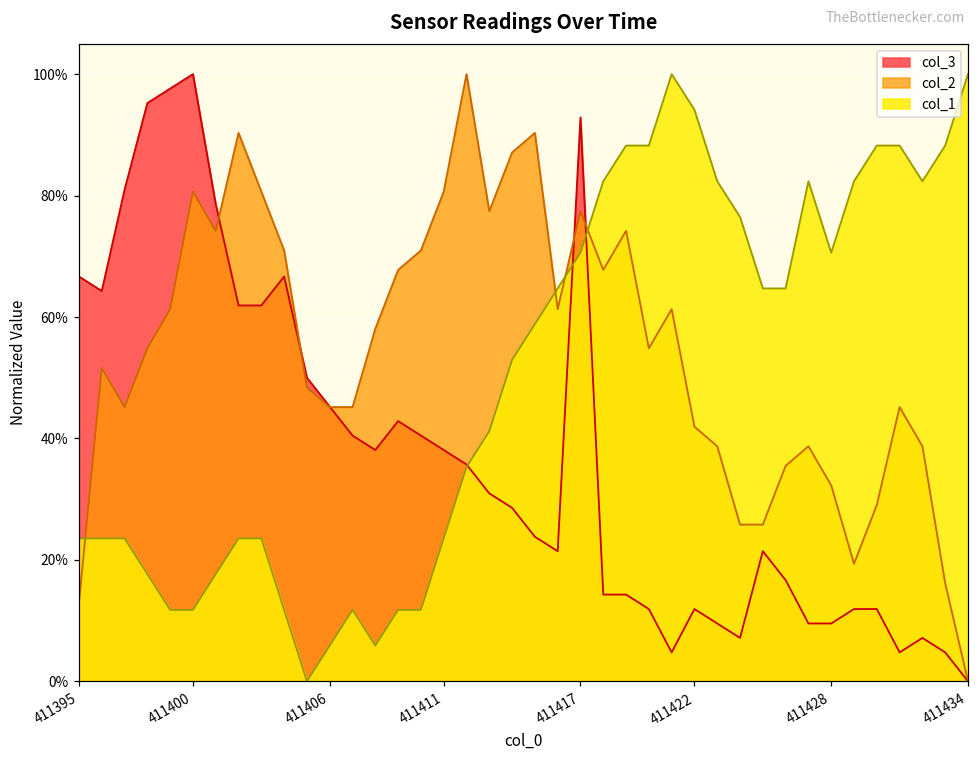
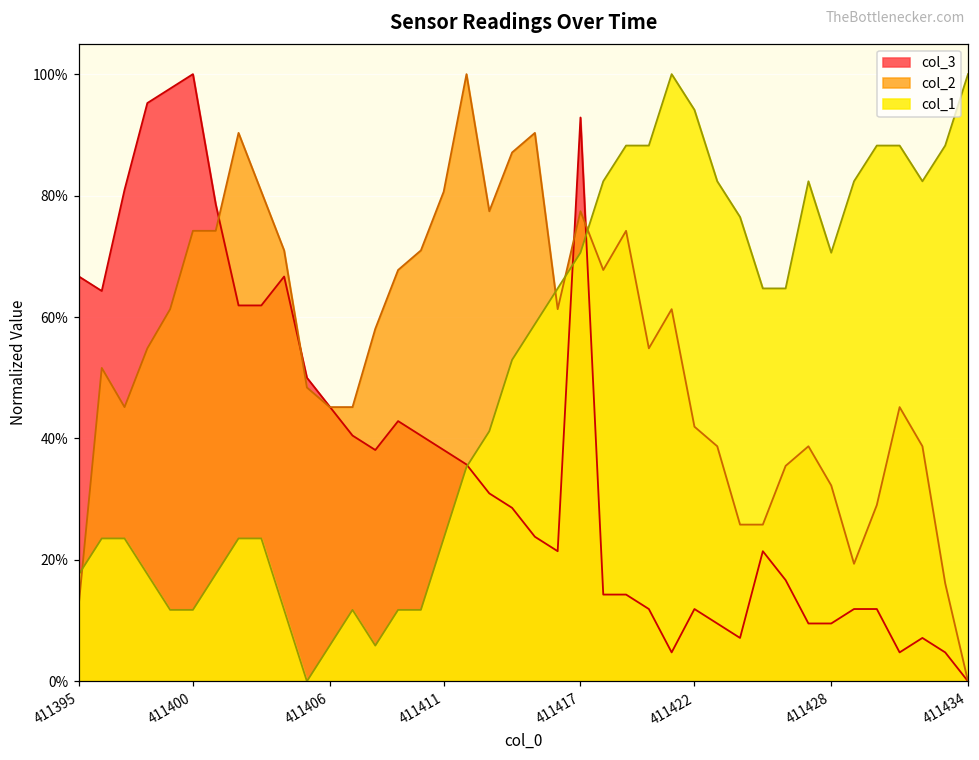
col_1, 411395: 24% -> 18%
col_2, 411400: 81% -> 74%
